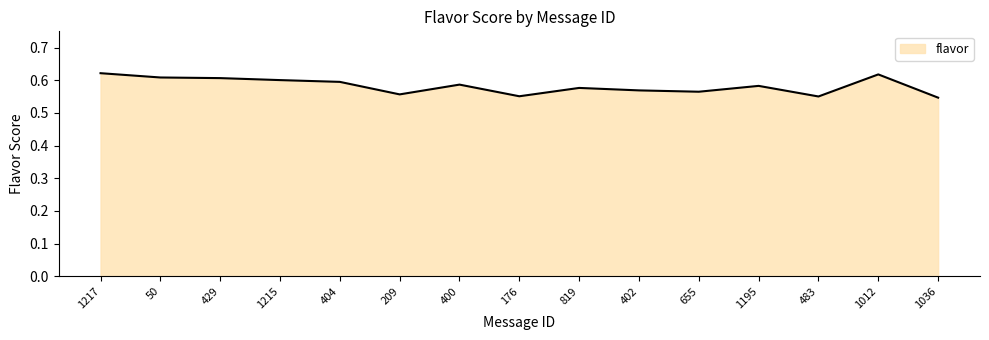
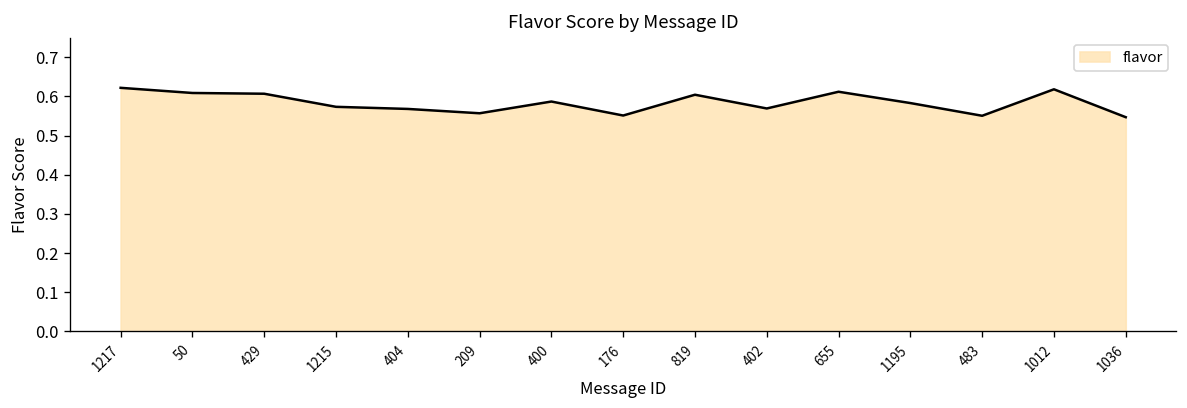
1215: 0.60 -> 0.57
404: 0.60 -> 0.57
819: 0.58 -> 0.60
655: 0.57 -> 0.61
